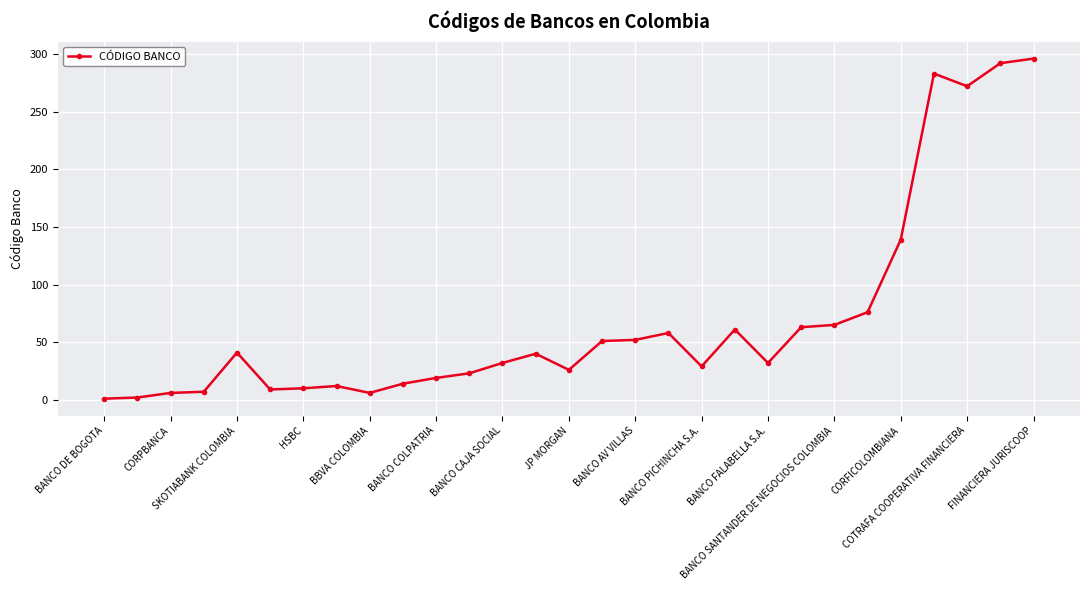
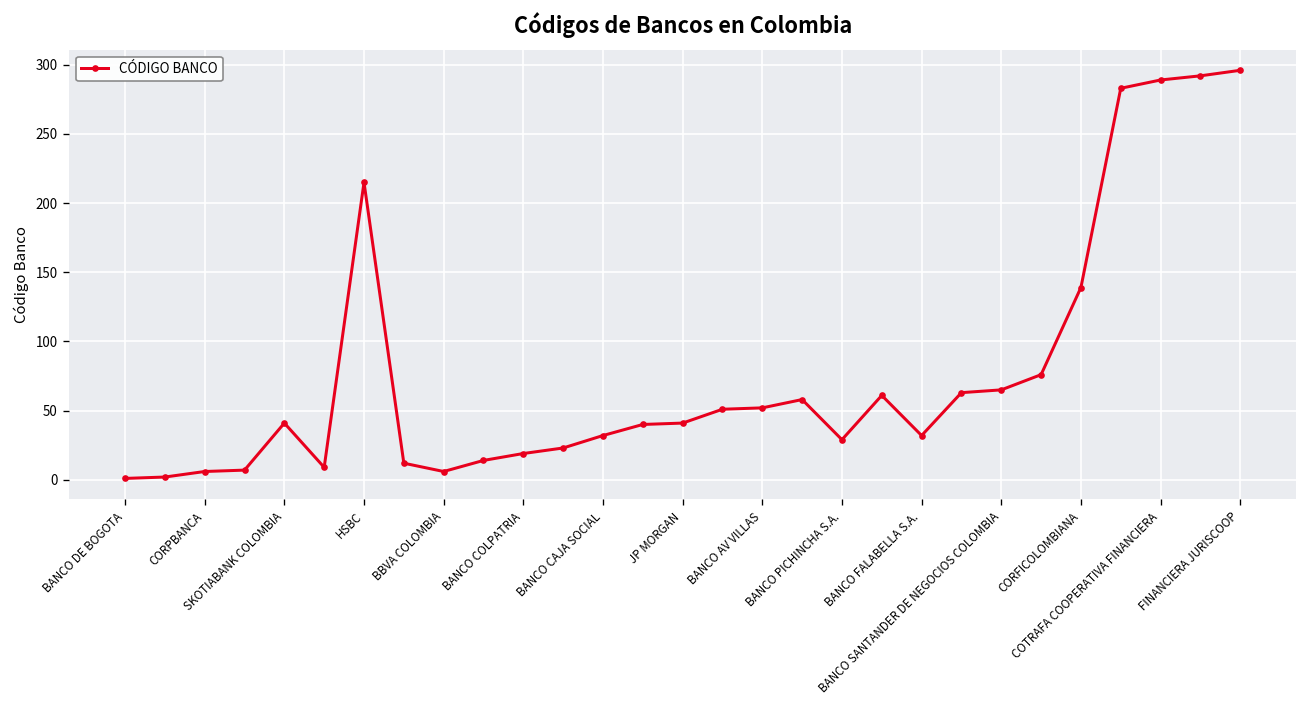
HSBC: 10 -> 215
JP MORGAN: 26 -> 41
COTRAFA COOPERATIVA FINANCIERA: 272 -> 289
